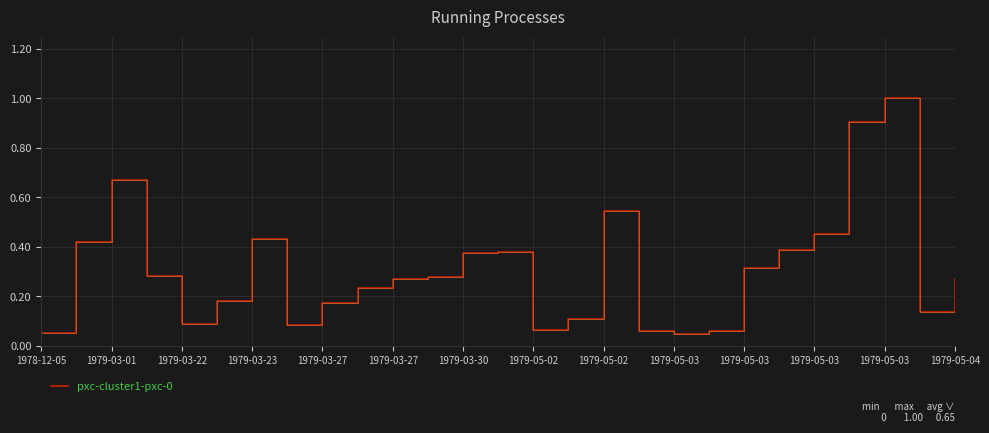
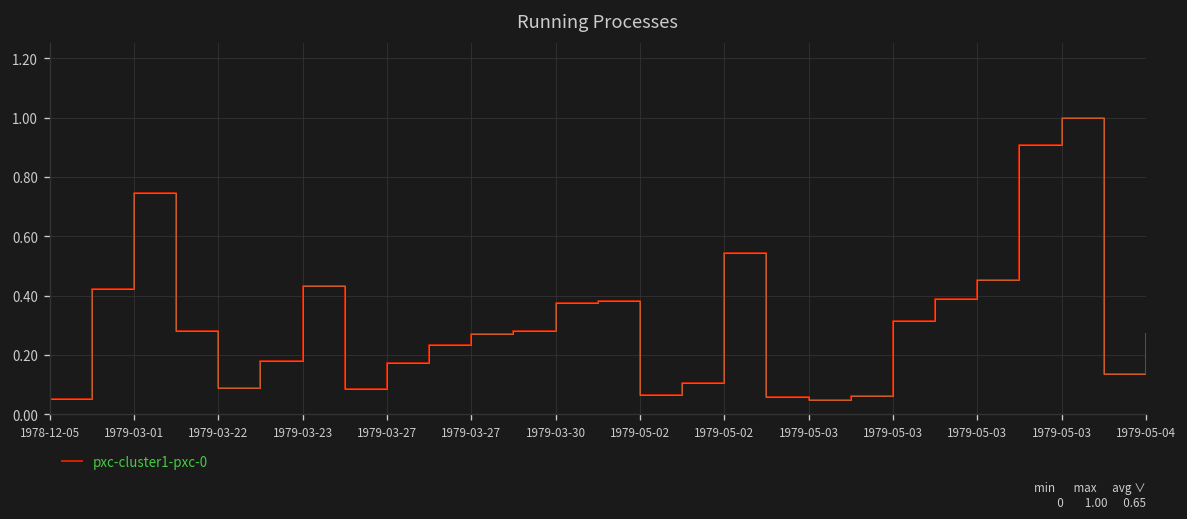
1979-03-01: 0.67 -> 0.75
